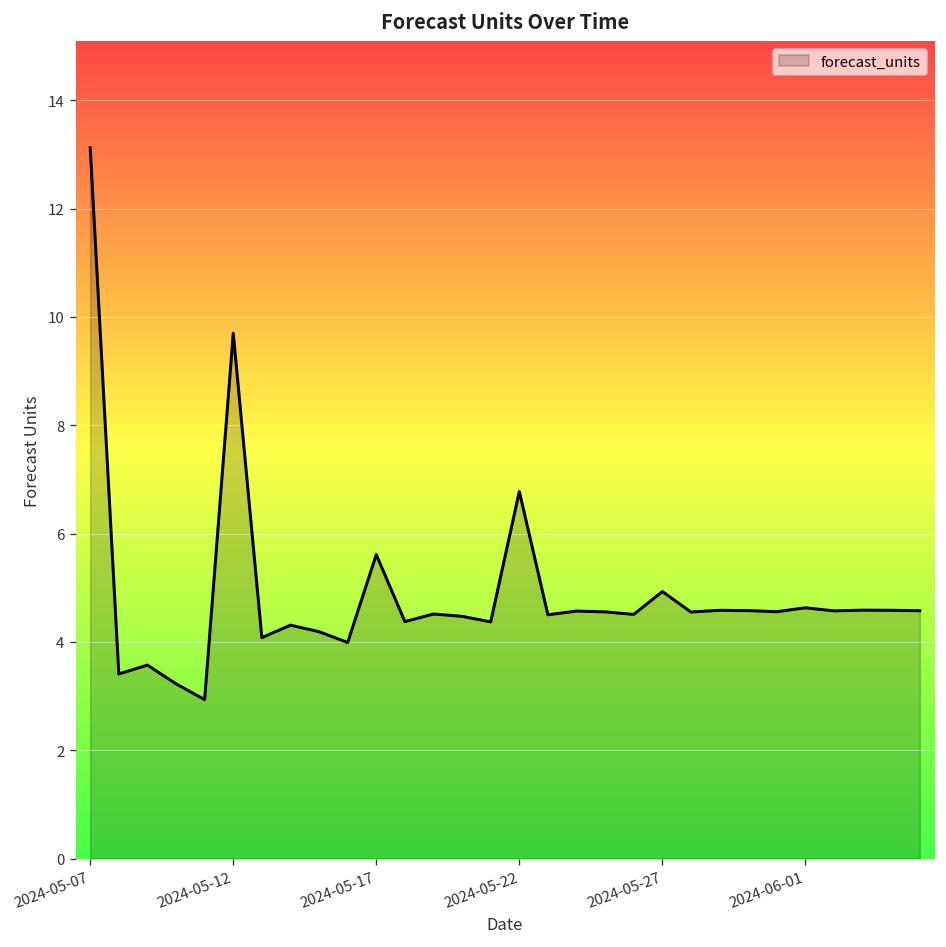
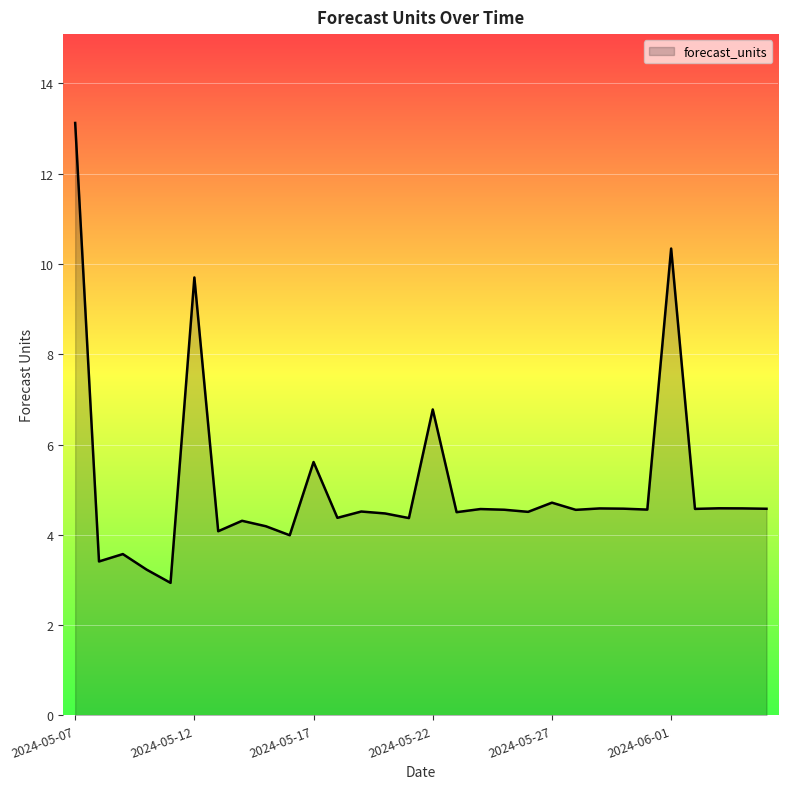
2024-05-27: 4.9 -> 4.7
2024-06-01: 4.6 -> 10.3
